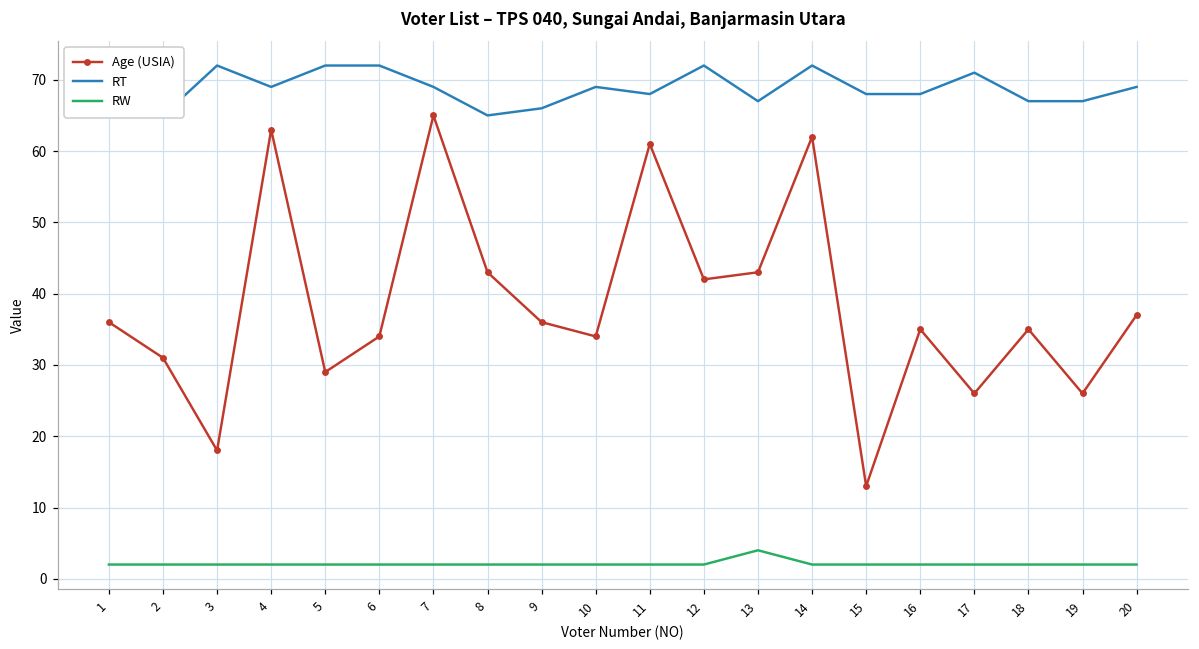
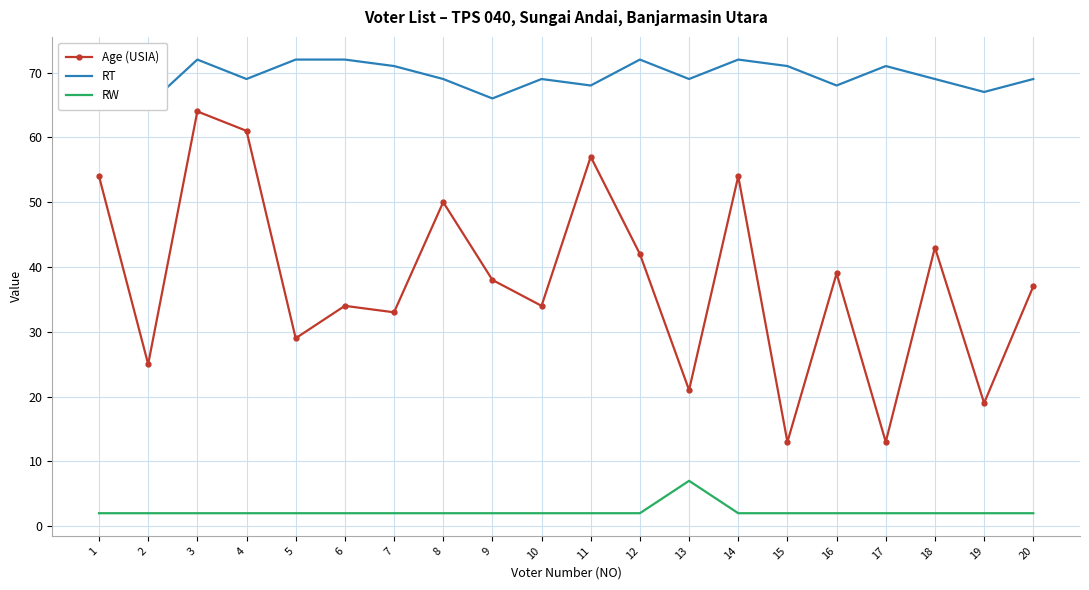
Age (USIA), 1: 36 -> 54
Age (USIA), 2: 31 -> 25
Age (USIA), 3: 18 -> 64
Age (USIA), 4: 63 -> 61
Age (USIA), 7: 65 -> 33
RT, 7: 69 -> 71
Age (USIA), 8: 43 -> 50
RT, 8: 65 -> 69
Age (USIA), 9: 36 -> 38
Age (USIA), 11: 61 -> 57
Age (USIA), 13: 43 -> 21
RT, 13: 67 -> 69
RW, 13: 4 -> 7
Age (USIA), 14: 62 -> 54
RT, 15: 68 -> 71
Age (USIA), 16: 35 -> 39
Age (USIA), 17: 26 -> 13
Age (USIA), 18: 35 -> 43
RT, 18: 67 -> 69
Age (USIA), 19: 26 -> 19
